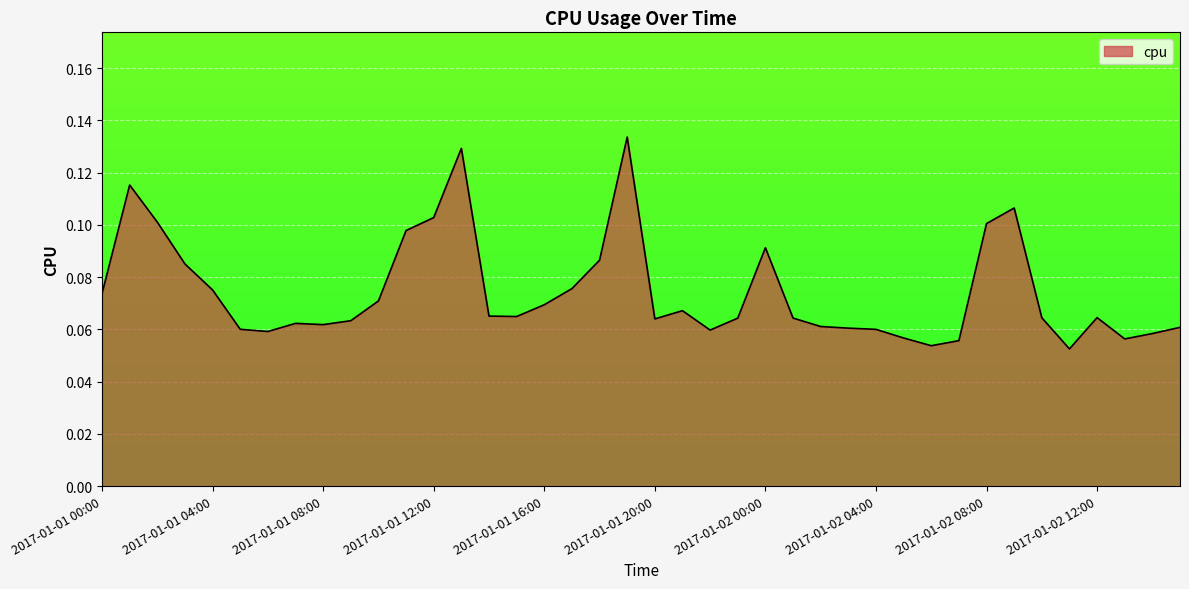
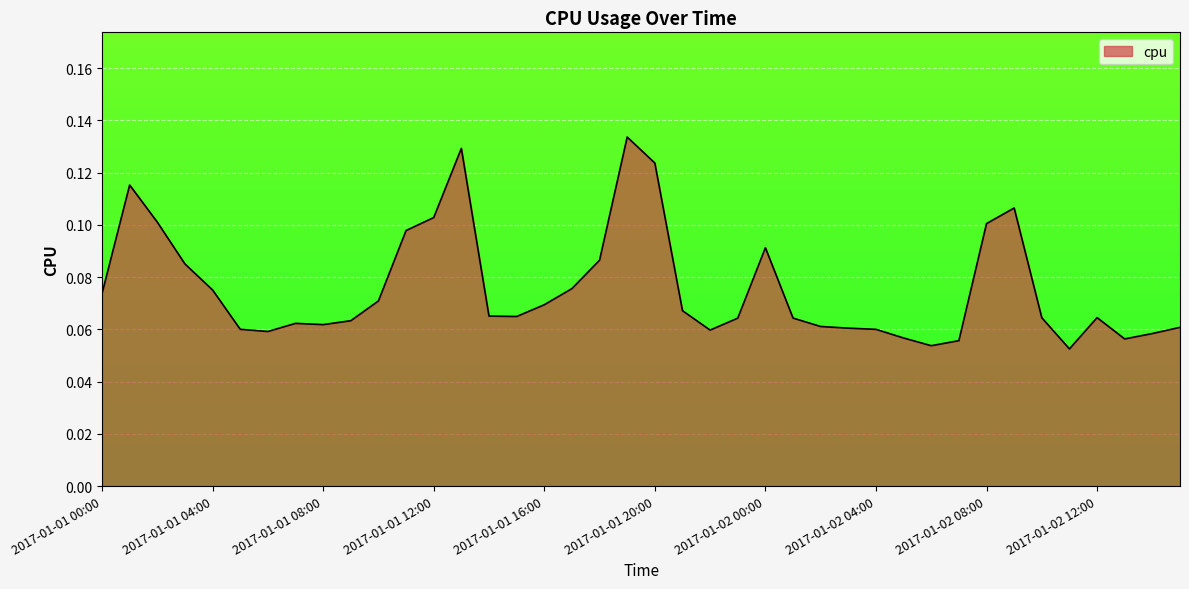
2017-01-01 20:00: 0.064 -> 0.124
